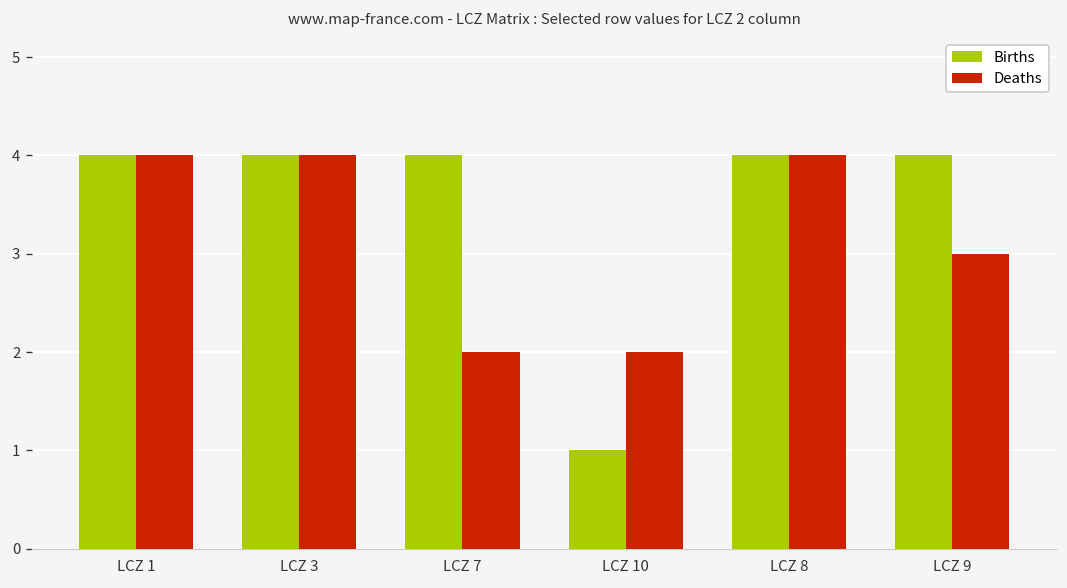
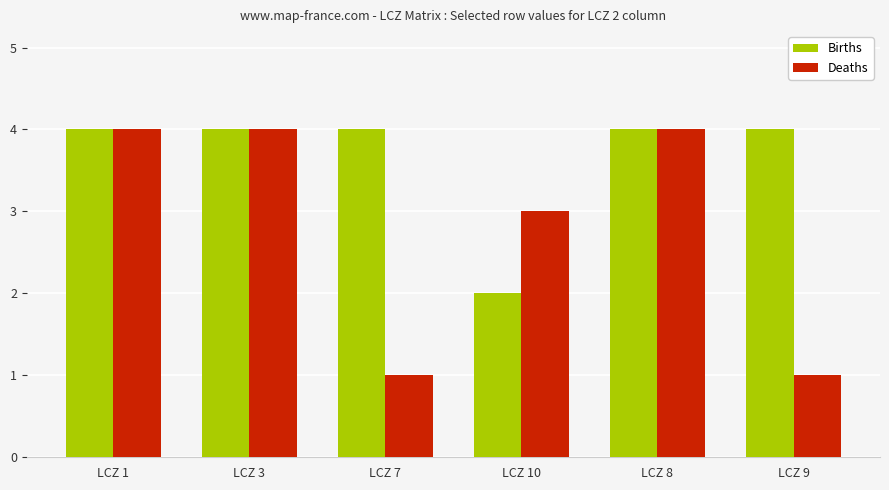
Deaths, LCZ 7: 2 -> 1
Births, LCZ 10: 1 -> 2
Deaths, LCZ 10: 2 -> 3
Deaths, LCZ 9: 3 -> 1
